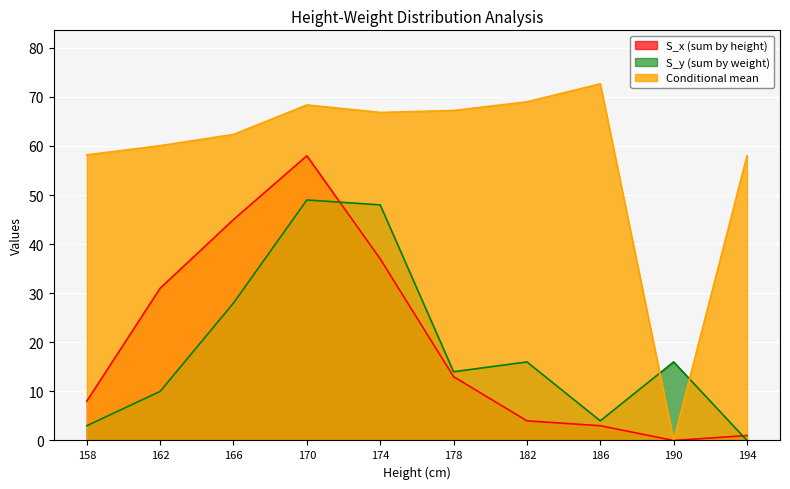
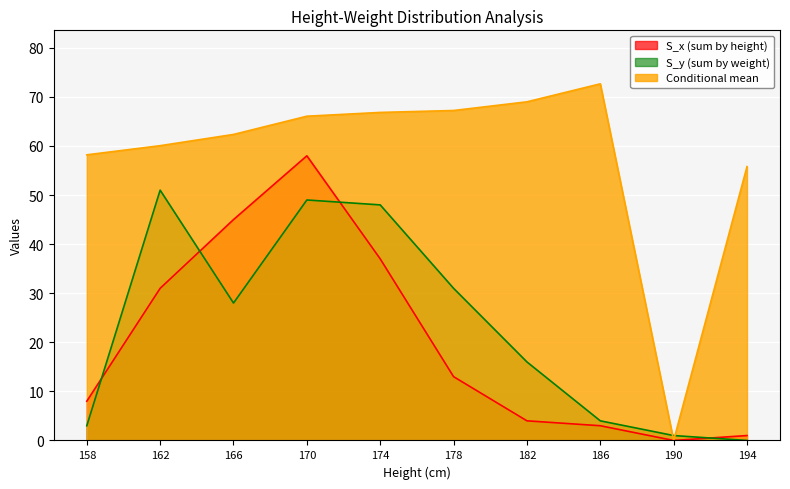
S_y (sum by weight), 162: 10 -> 51
Conditional mean, 170: 68 -> 66
S_y (sum by weight), 178: 14 -> 31
S_y (sum by weight), 190: 16 -> 1
Conditional mean, 194: 58 -> 56
